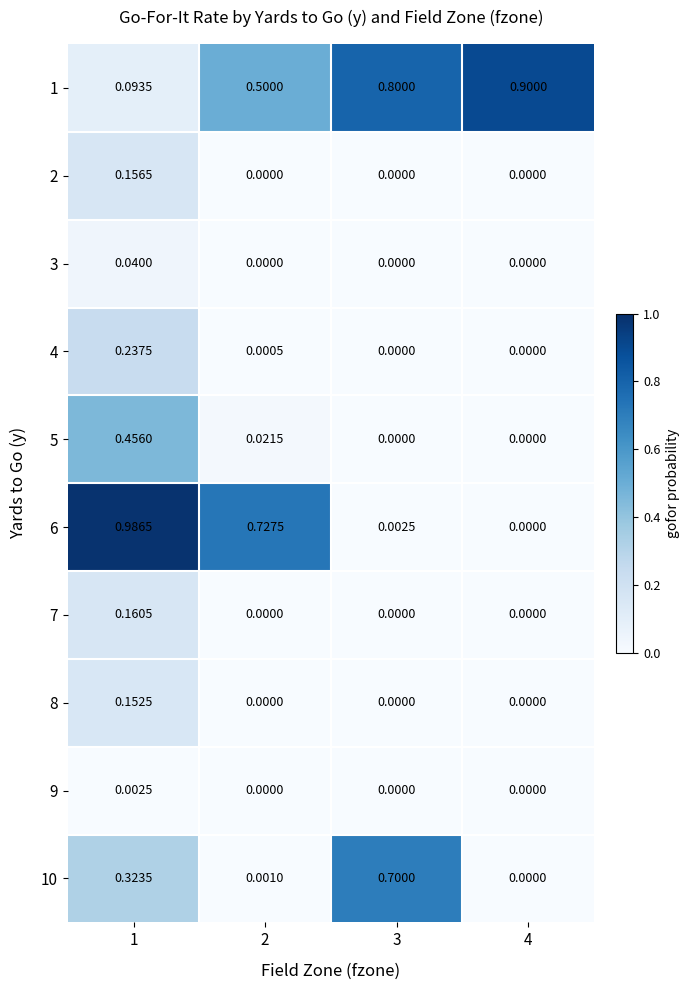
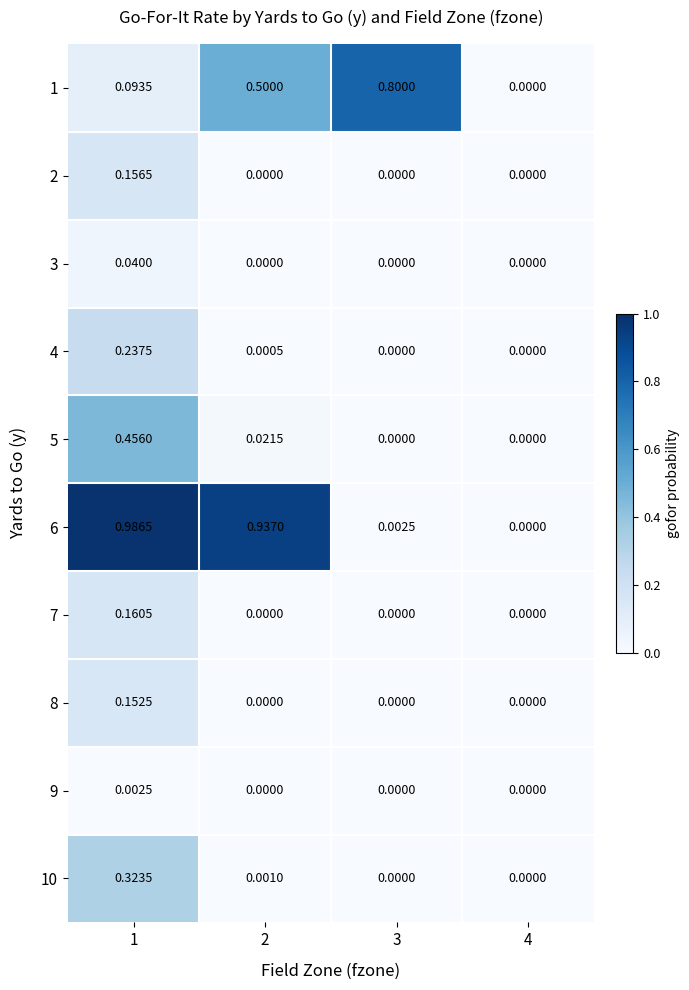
1, 4: 0.9000 -> 0.0000
6, 2: 0.7275 -> 0.9370
10, 3: 0.7000 -> 0.0000
